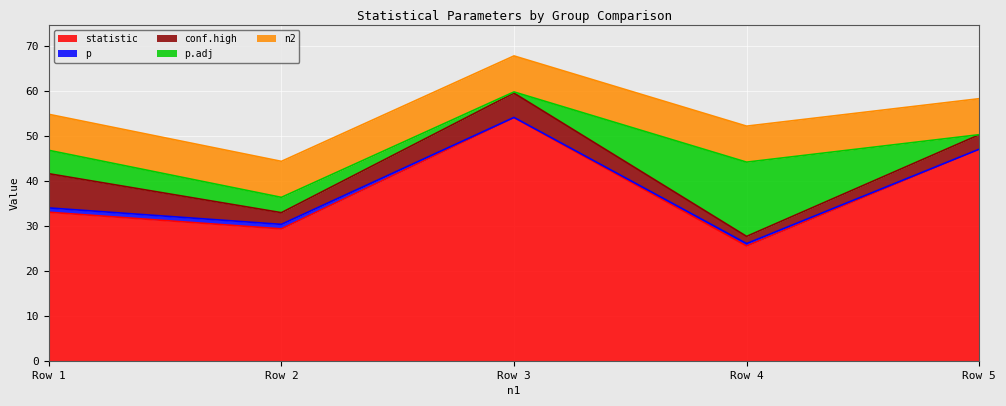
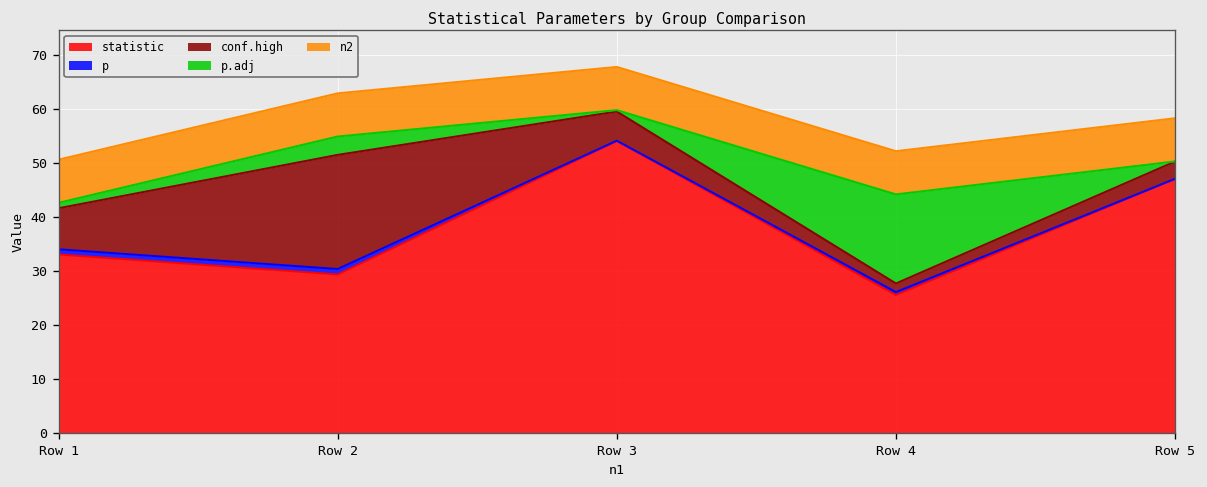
p.adj, Row 1: 5 -> 1
conf.high, Row 2: 3 -> 21
